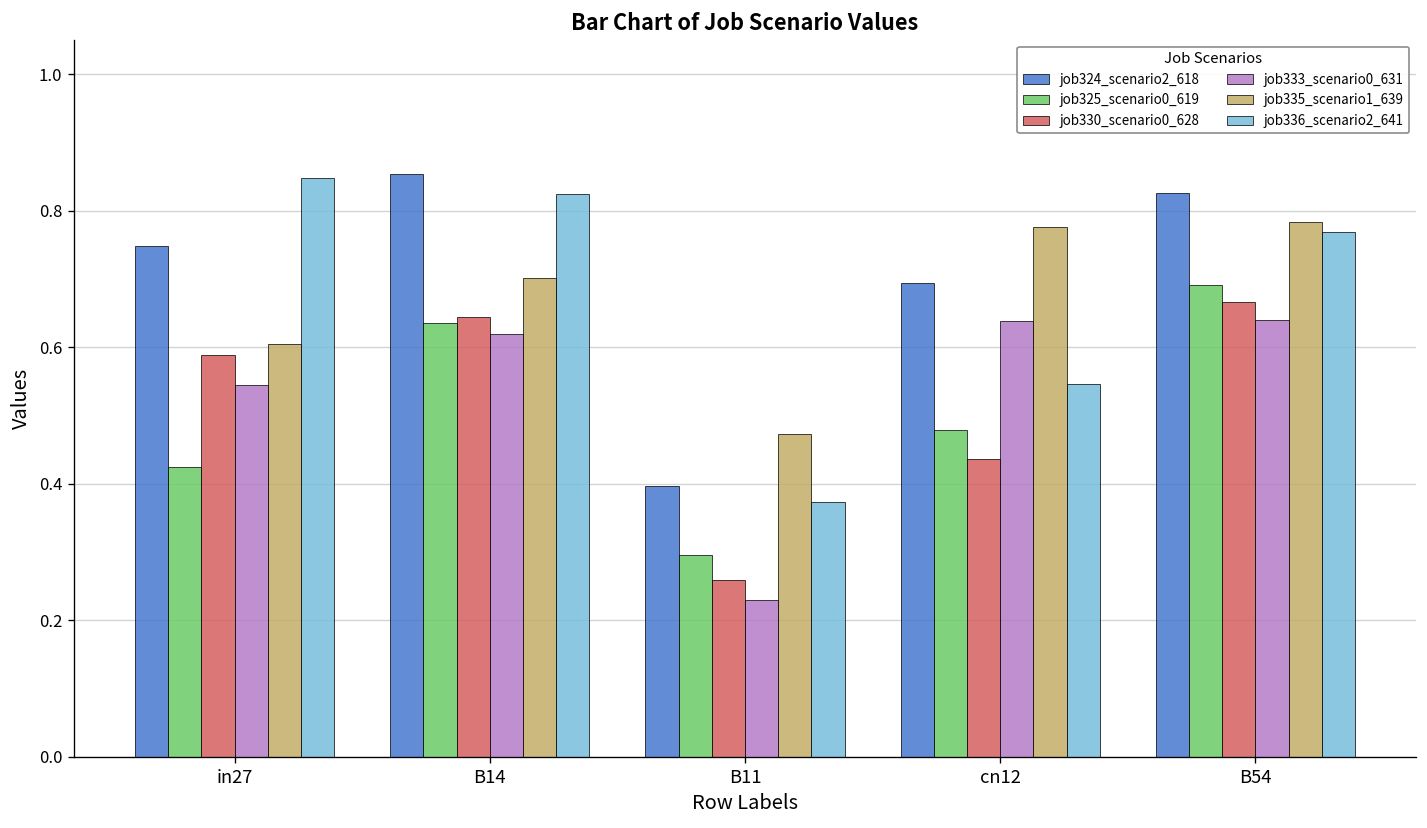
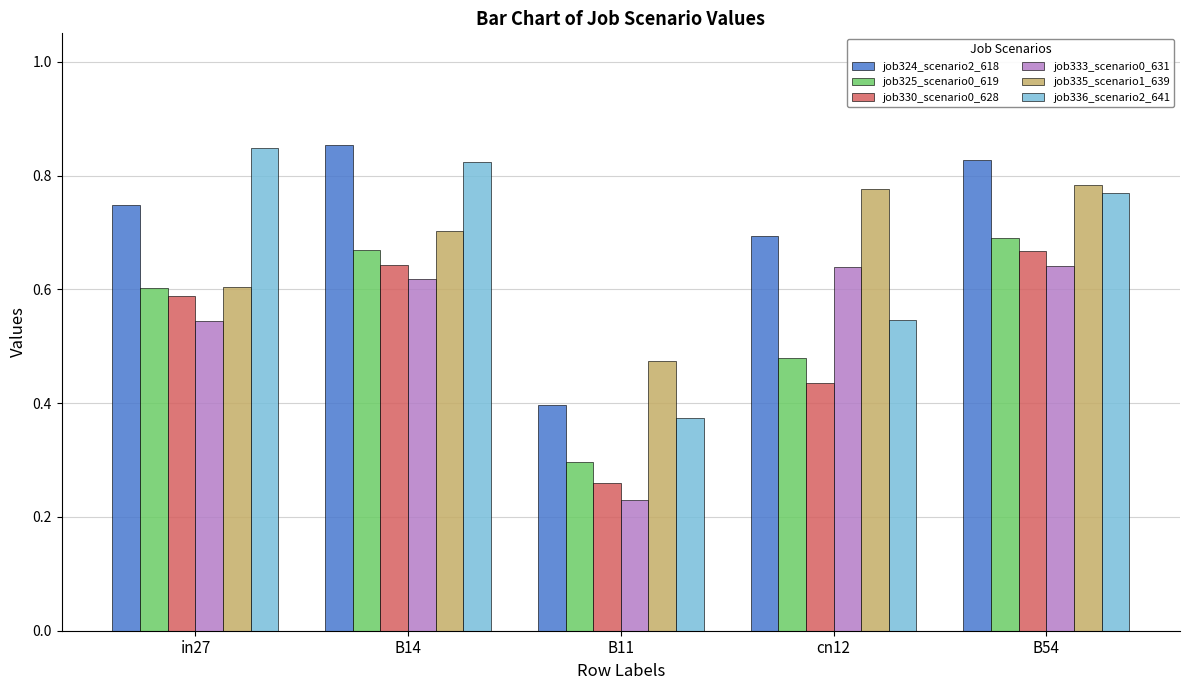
job325_scenario0_619, in27: 0.42 -> 0.60
job325_scenario0_619, B14: 0.64 -> 0.67
